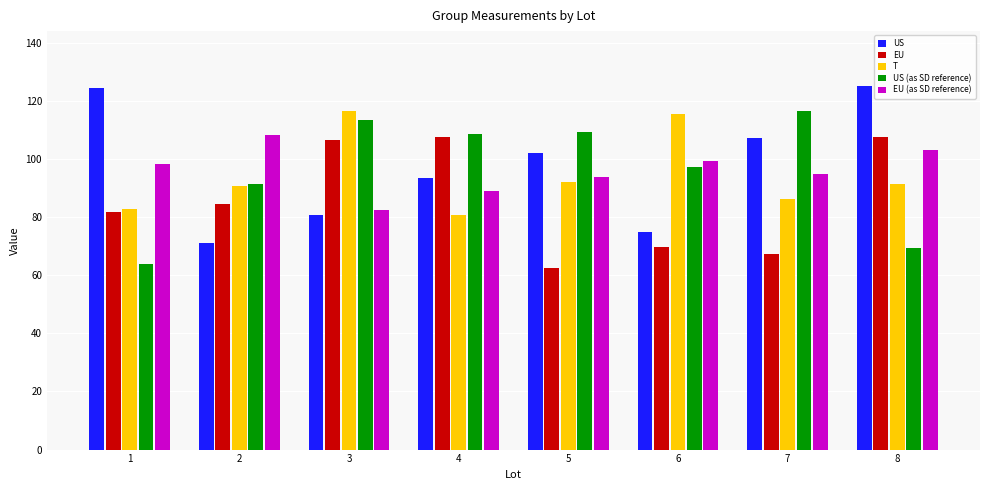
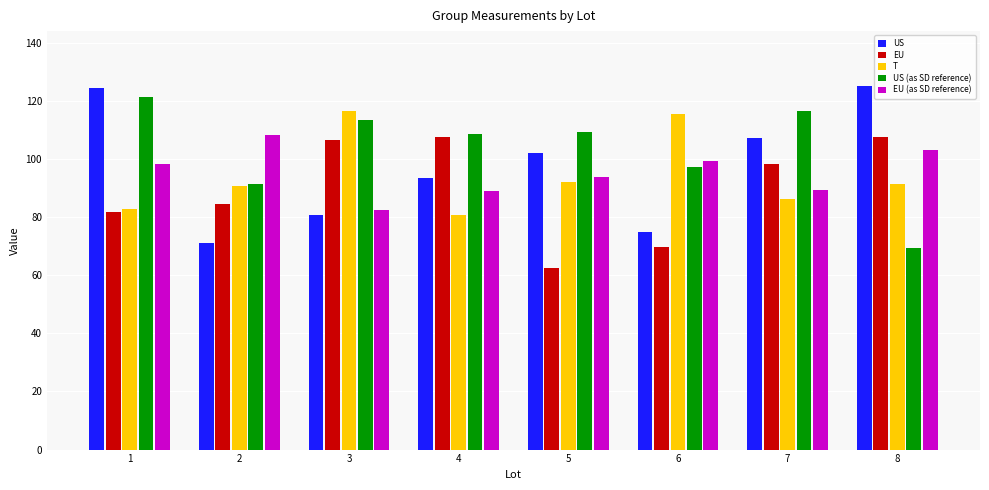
US (as SD reference), 1: 64 -> 121
EU, 7: 67 -> 98
EU (as SD reference), 7: 95 -> 89
